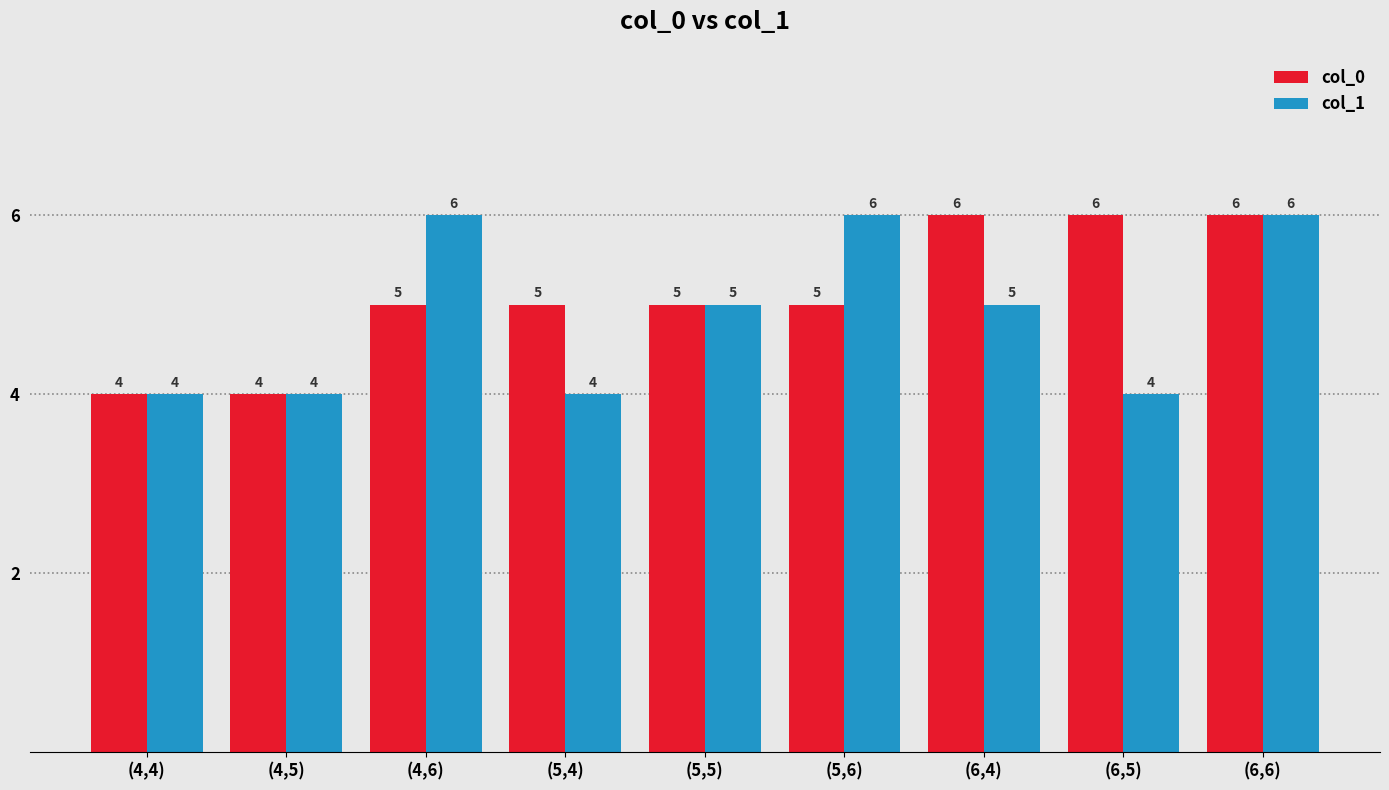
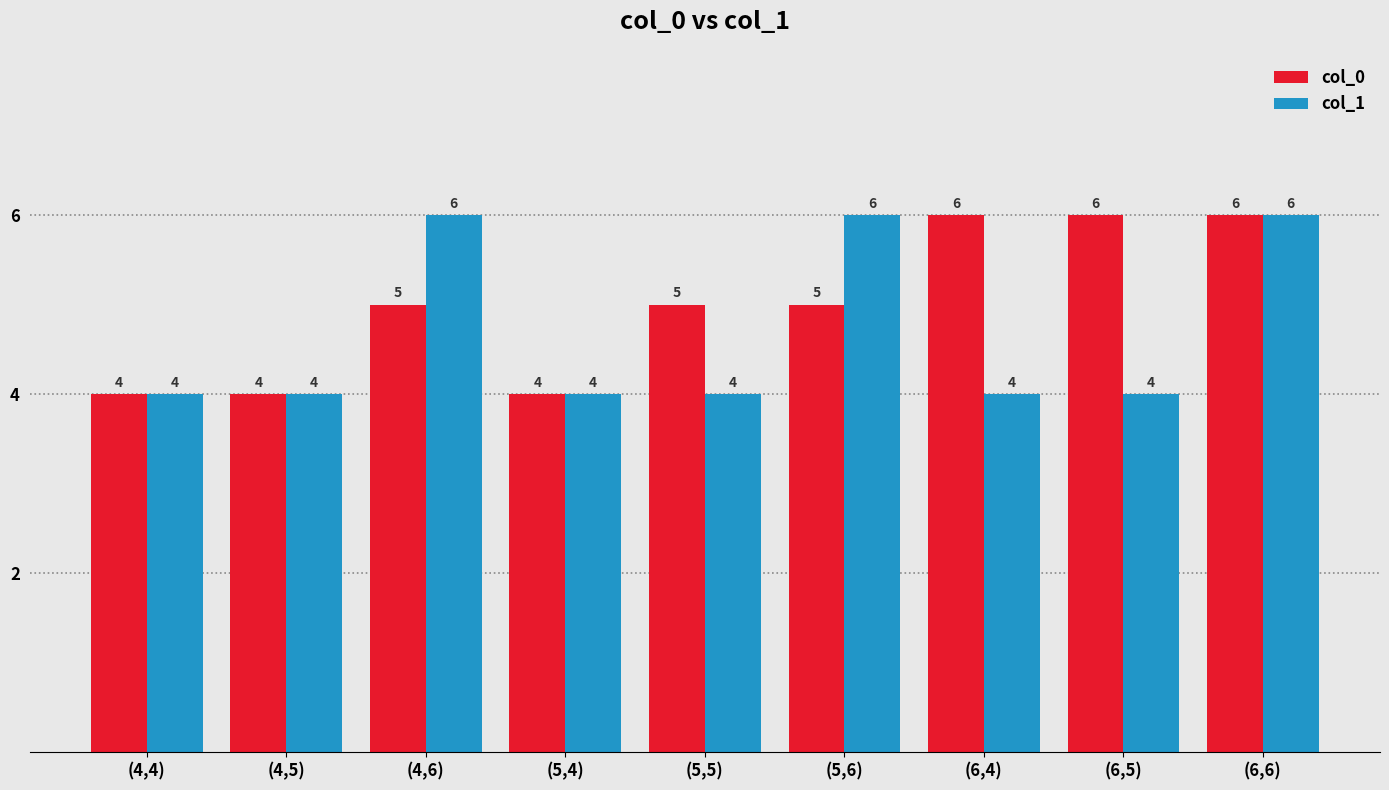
col_0, (5,4): 5 -> 4
col_1, (5,5): 5 -> 4
col_1, (6,4): 5 -> 4
